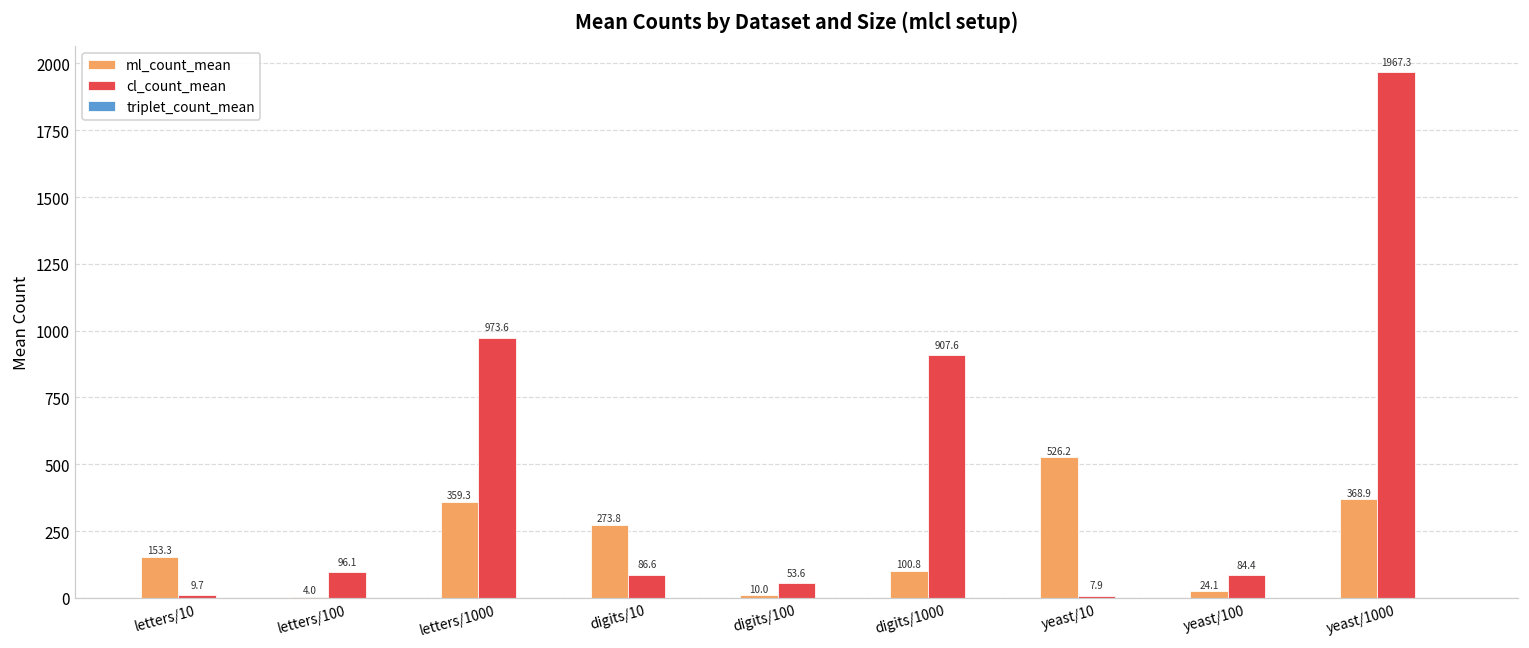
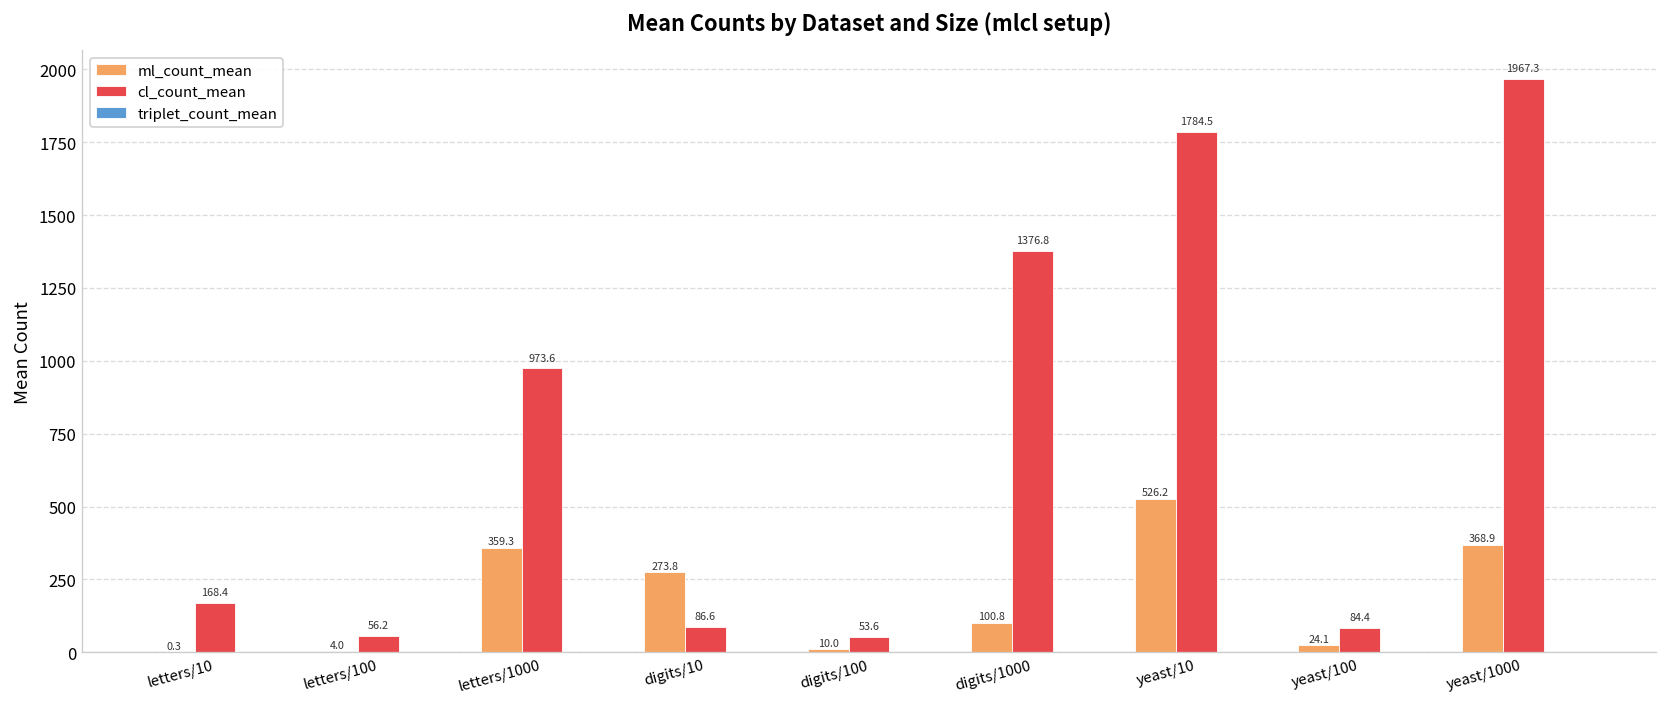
ml_count_mean, letters/10: 153.3 -> 0.3
cl_count_mean, letters/10: 9.7 -> 168.4
cl_count_mean, letters/100: 96.1 -> 56.2
cl_count_mean, digits/1000: 907.6 -> 1376.8
cl_count_mean, yeast/10: 7.9 -> 1784.5
